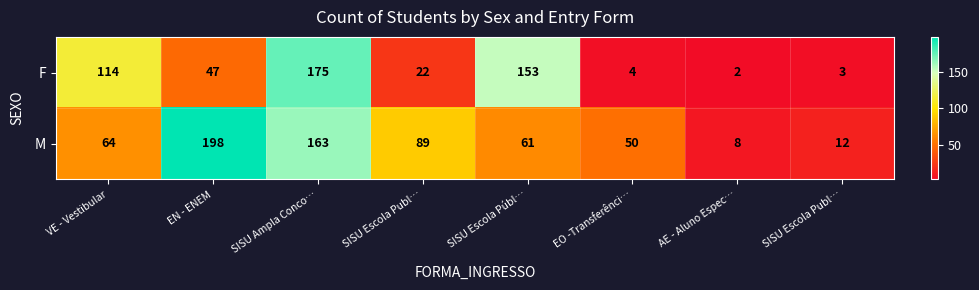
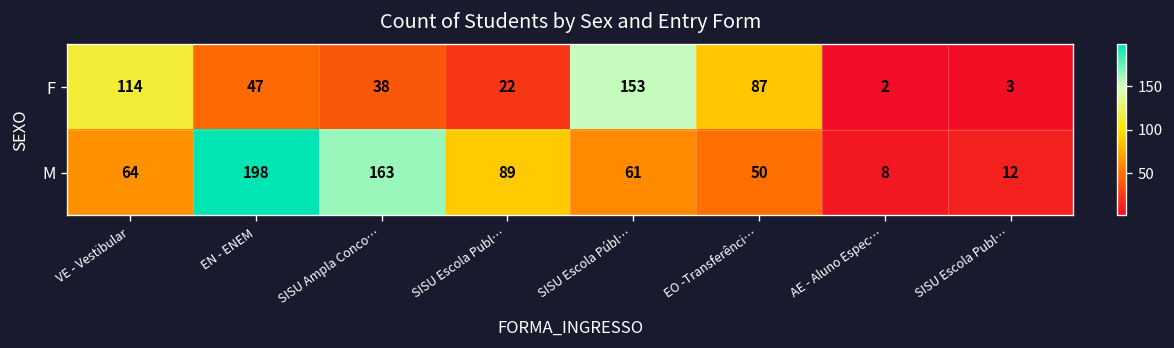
F, SISU Ampla Conco…: 175 -> 38
F, EO -Transferênci…: 4 -> 87
